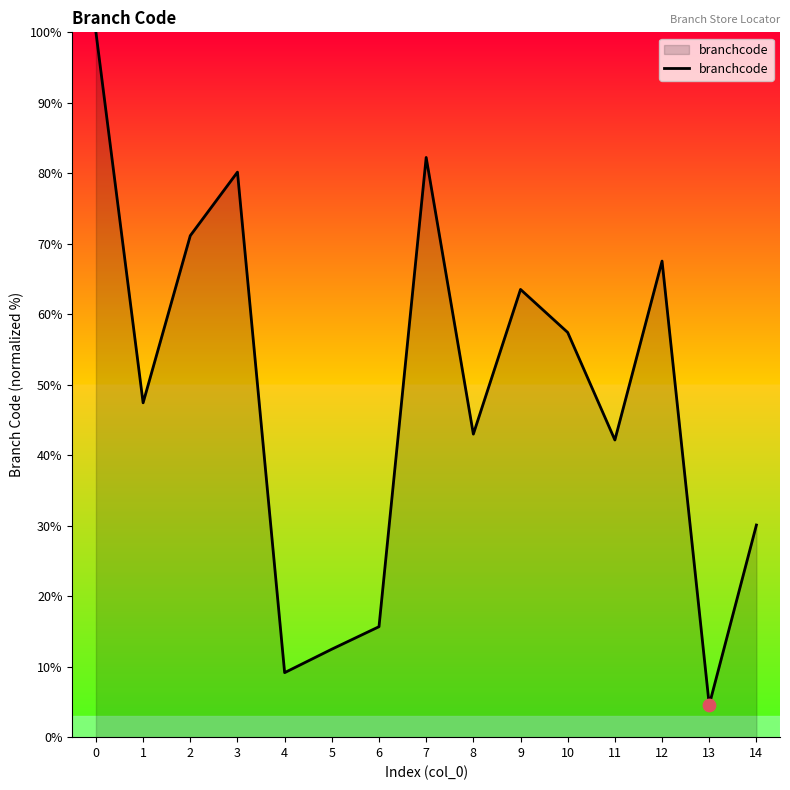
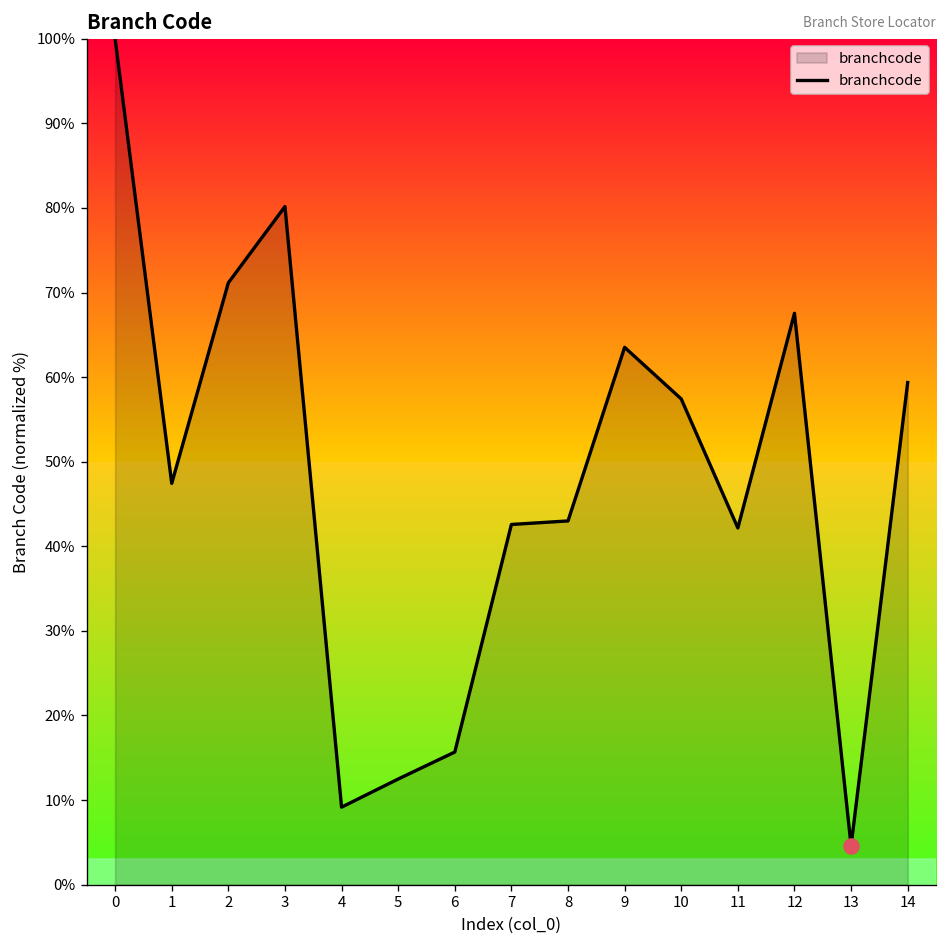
branchcode, 7: 82% -> 43%
branchcode, 14: 30% -> 59%
